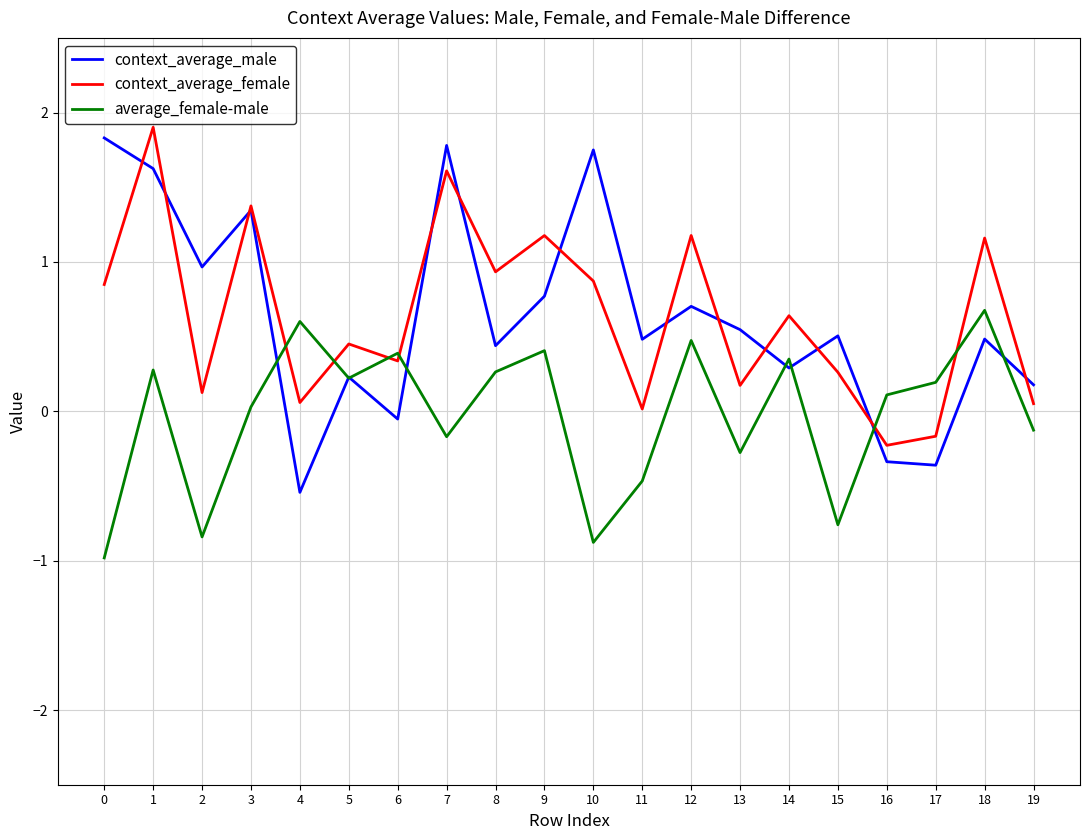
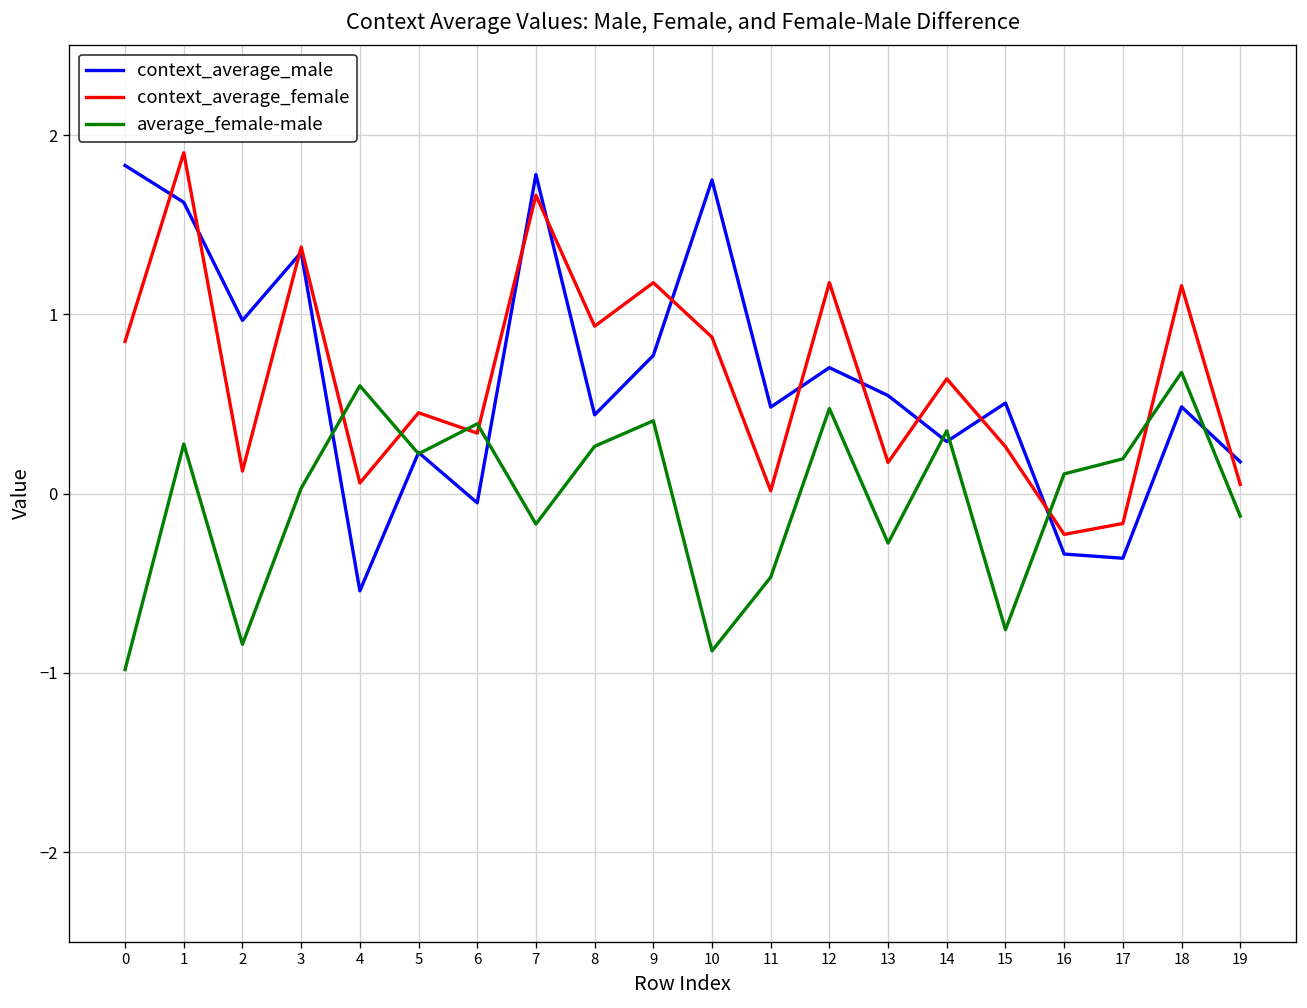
context_average_female, 7: 1.61 -> 1.66
